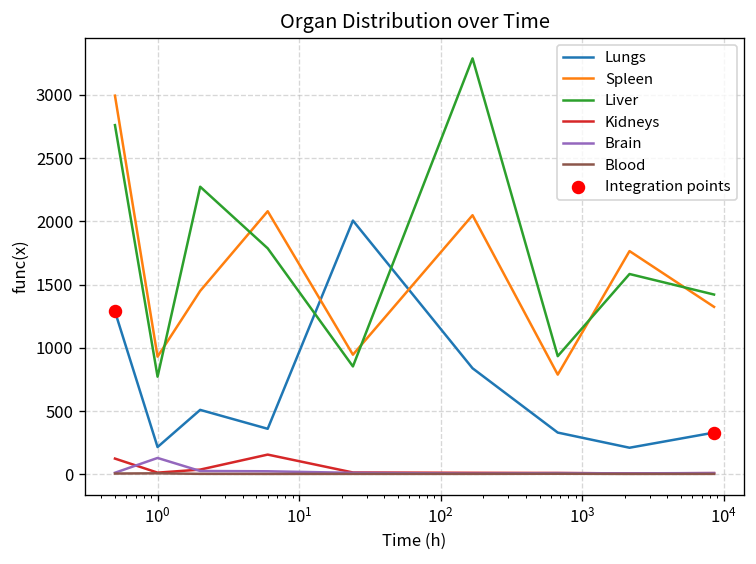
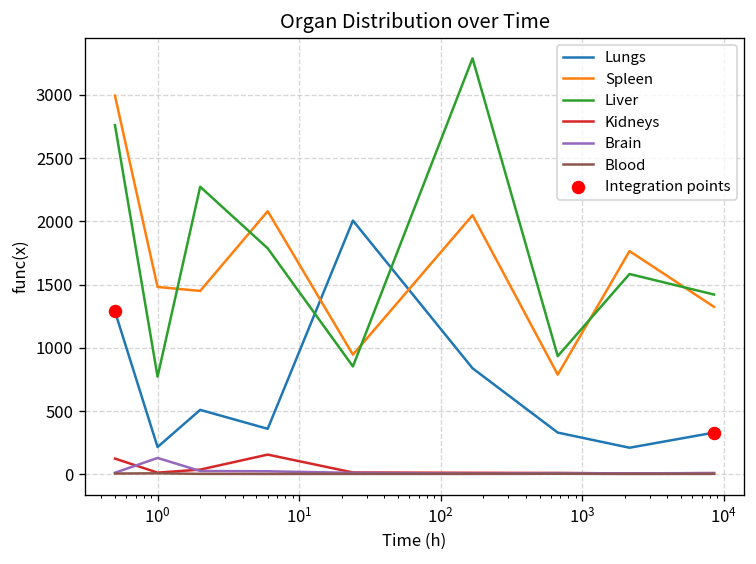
Spleen, 10^0: 930 -> 1480
